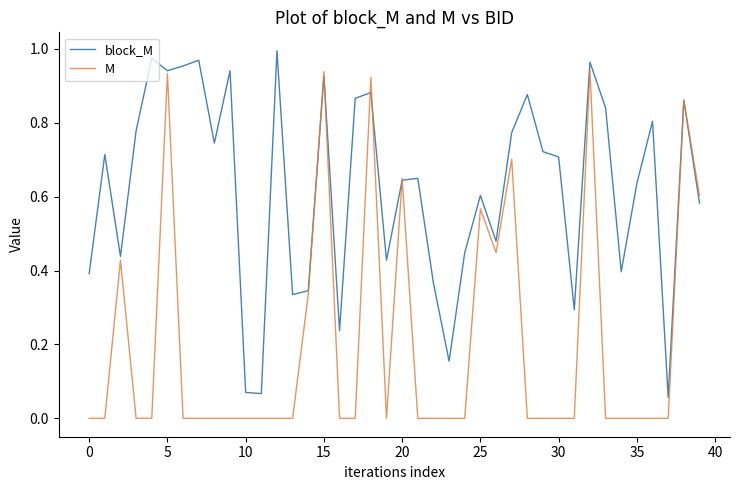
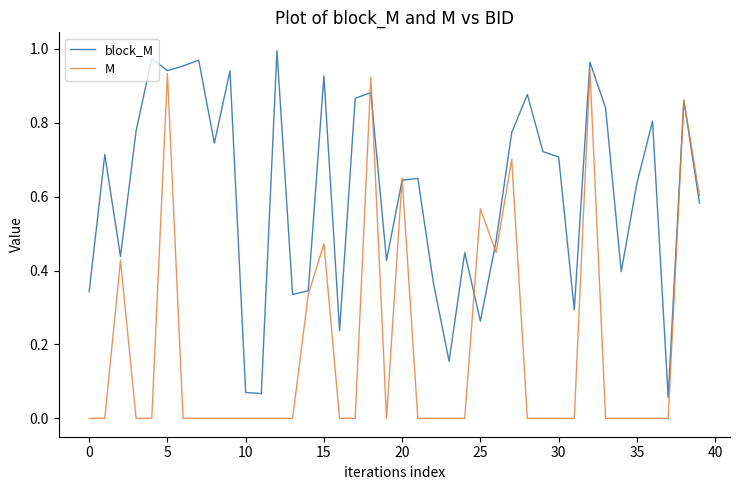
block_M, 0: 0.39 -> 0.34
M, 15: 0.94 -> 0.47
block_M, 25: 0.60 -> 0.26
